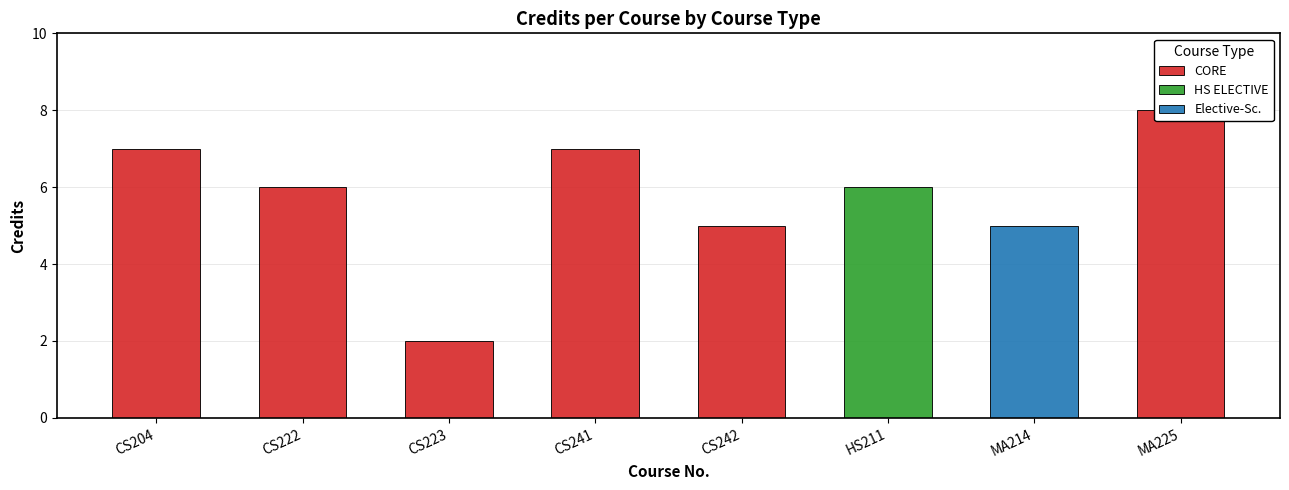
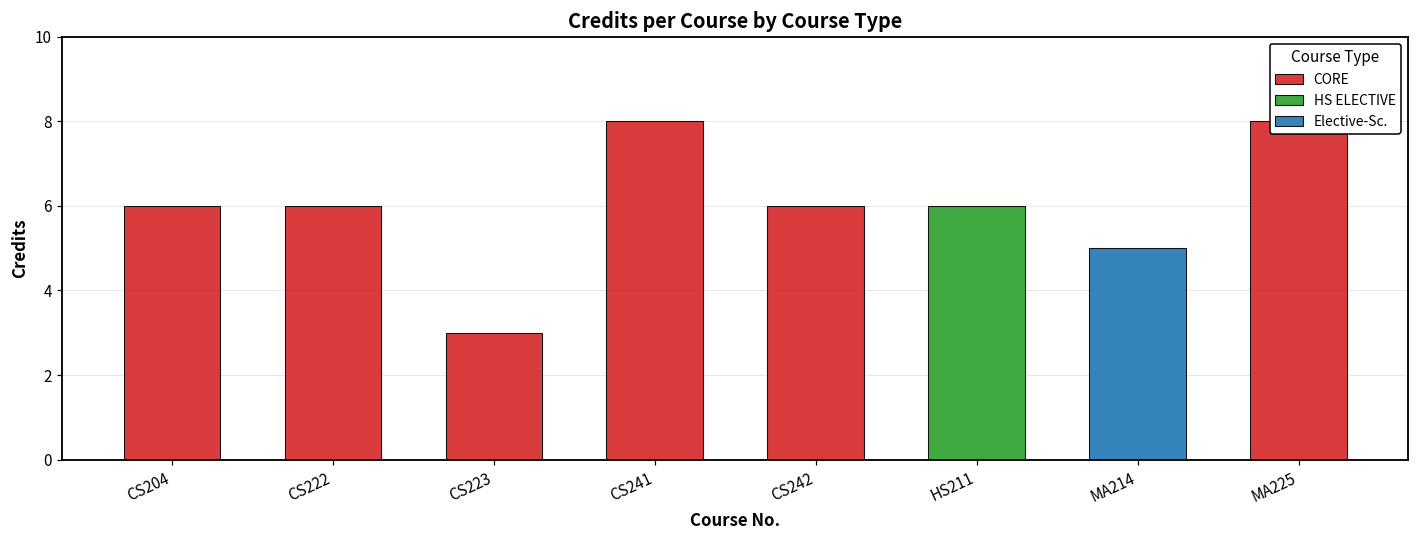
CORE, CS204: 7 -> 6
CORE, CS223: 2 -> 3
CORE, CS241: 7 -> 8
CORE, CS242: 5 -> 6
